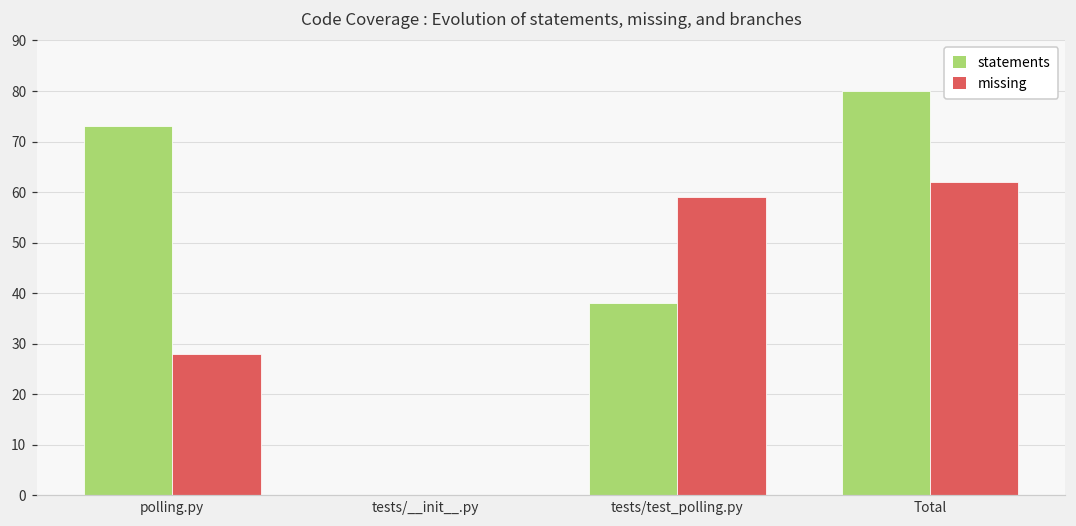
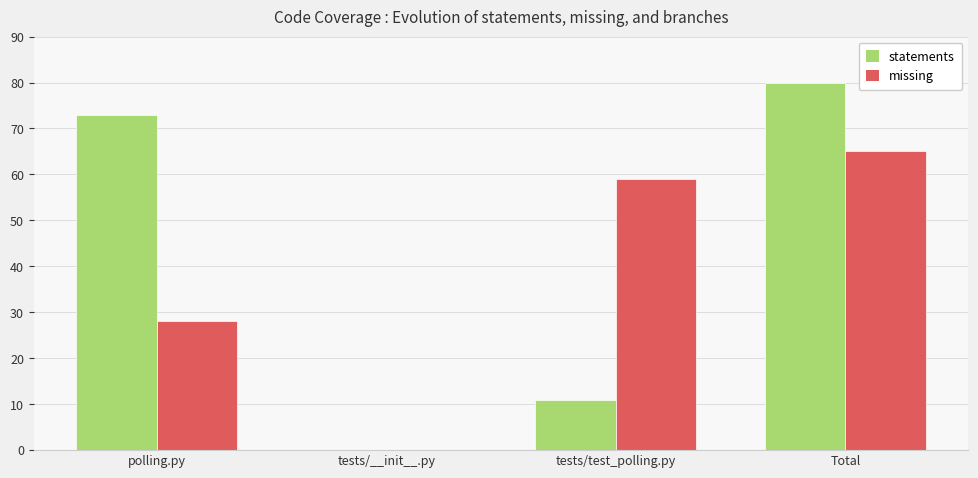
statements, tests/test_polling.py: 38 -> 11
missing, Total: 62 -> 65
